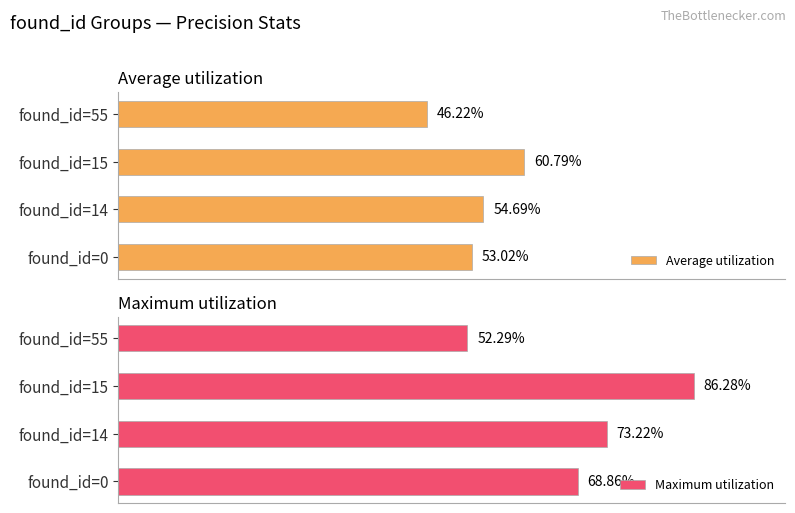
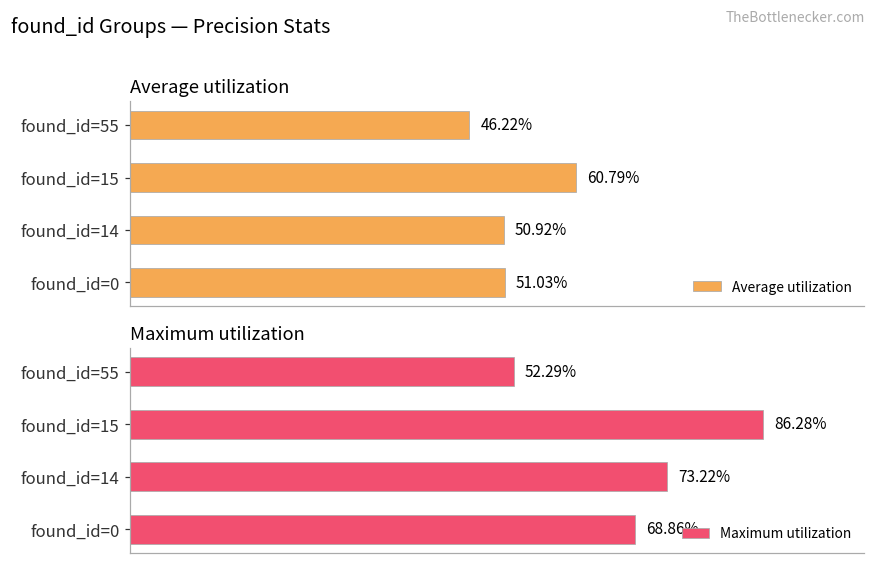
Average utilization, found_id=14: 54.69% -> 50.92%
Average utilization, found_id=0: 53.02% -> 51.03%
